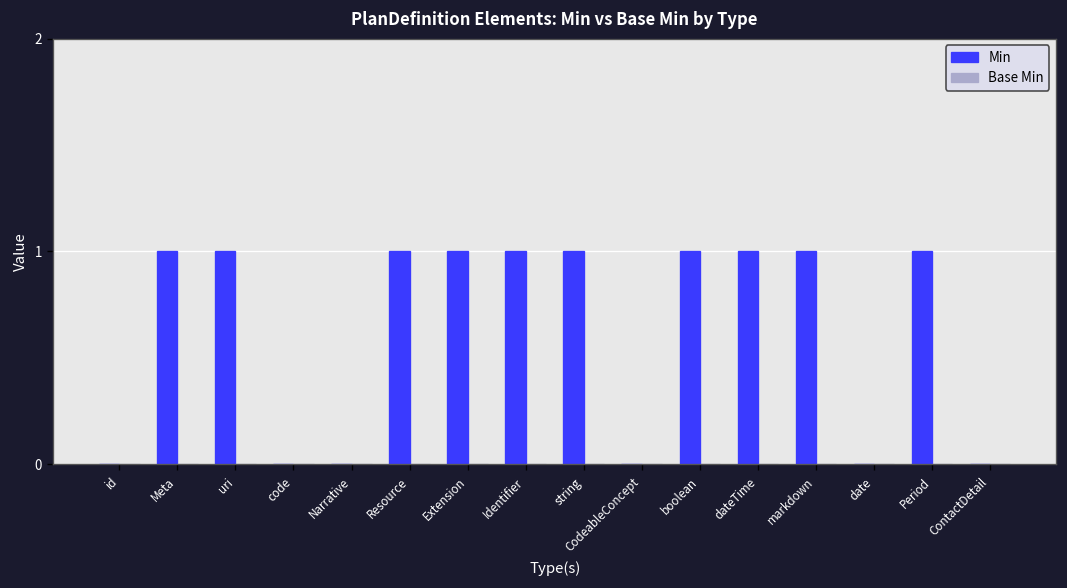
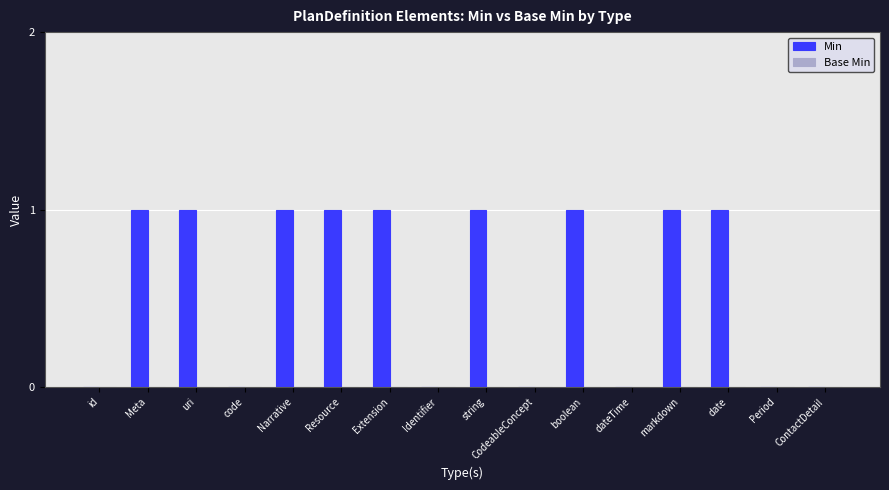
Min, Narrative: 0 -> 1
Min, Identifier: 1 -> 0
Min, dateTime: 1 -> 0
Min, date: 0 -> 1
Min, Period: 1 -> 0
